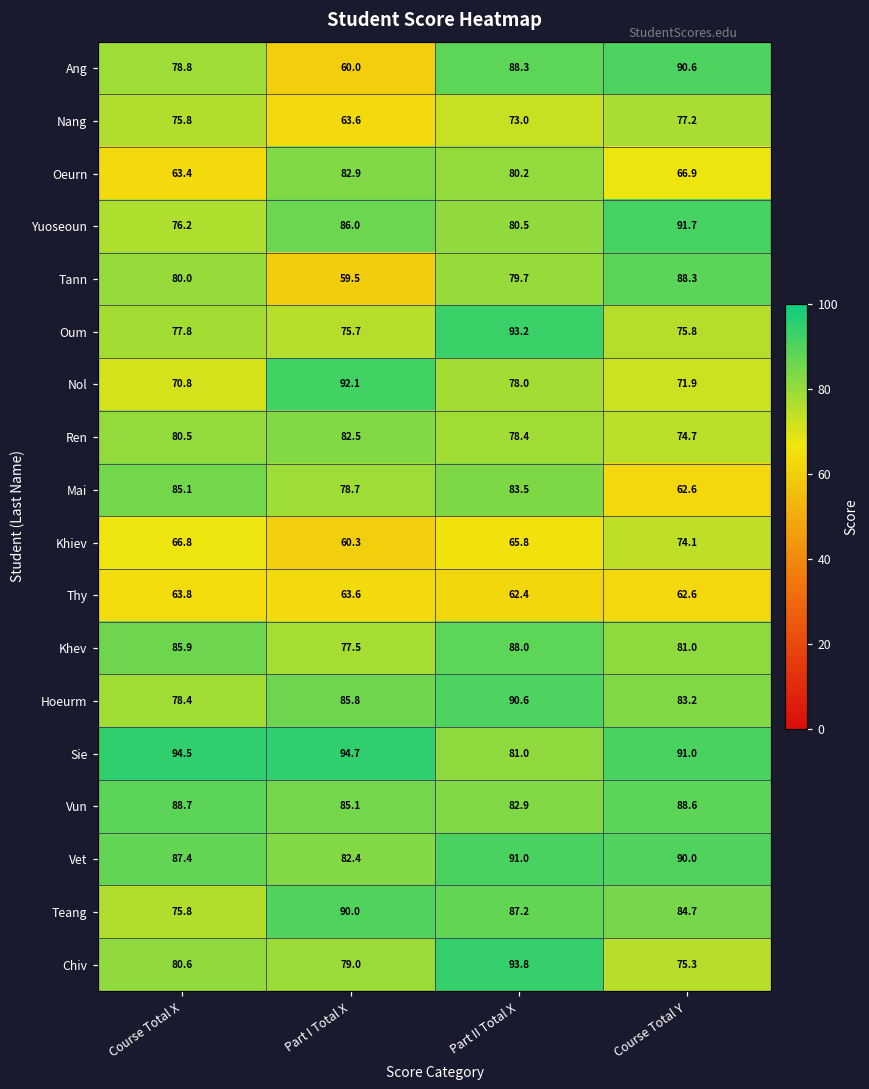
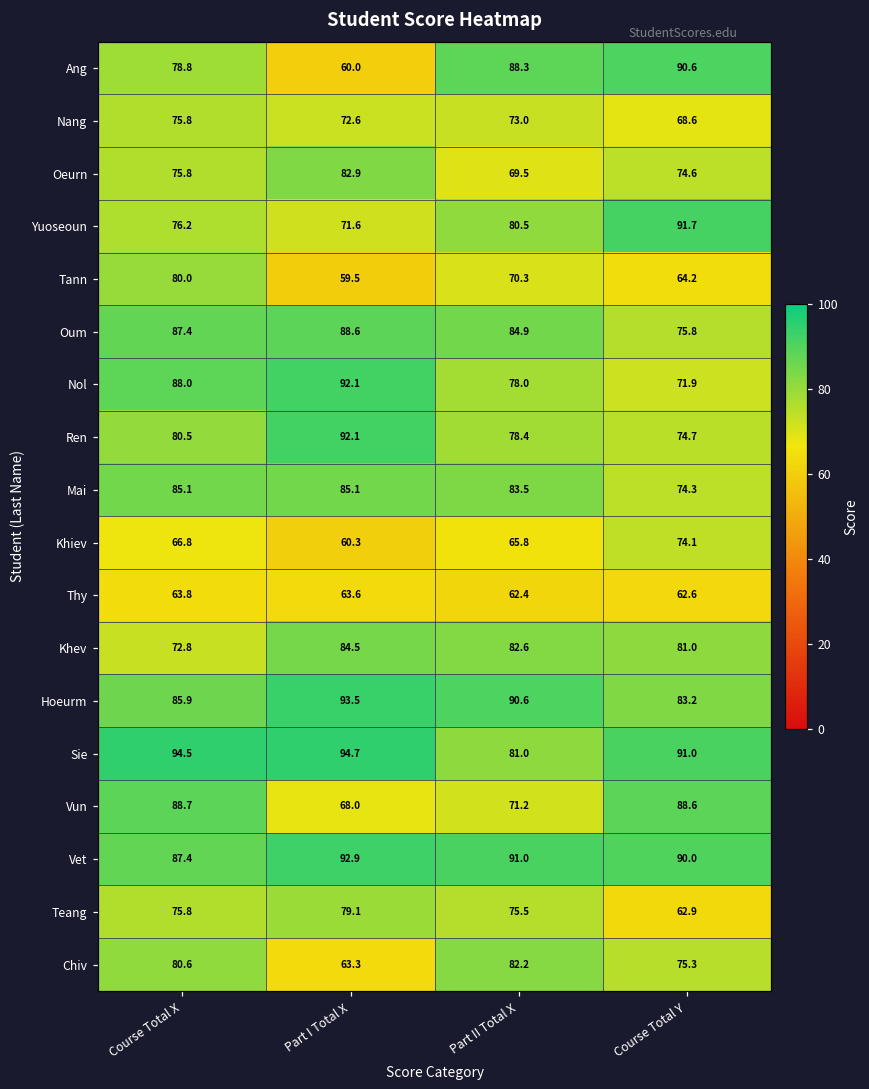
Nang, Part I Total X: 63.6 -> 72.6
Nang, Course Total Y: 77.2 -> 68.6
Oeurn, Course Total X: 63.4 -> 75.8
Oeurn, Part II Total X: 80.2 -> 69.5
Oeurn, Course Total Y: 66.9 -> 74.6
Yuoseoun, Part I Total X: 86.0 -> 71.6
Tann, Part II Total X: 79.7 -> 70.3
Tann, Course Total Y: 88.3 -> 64.2
Oum, Course Total X: 77.8 -> 87.4
Oum, Part I Total X: 75.7 -> 88.6
Oum, Part II Total X: 93.2 -> 84.9
Nol, Course Total X: 70.8 -> 88.0
Ren, Part I Total X: 82.5 -> 92.1
Mai, Part I Total X: 78.7 -> 85.1
Mai, Course Total Y: 62.6 -> 74.3
Khev, Course Total X: 85.9 -> 72.8
Khev, Part I Total X: 77.5 -> 84.5
Khev, Part II Total X: 88.0 -> 82.6
Hoeurm, Course Total X: 78.4 -> 85.9
Hoeurm, Part I Total X: 85.8 -> 93.5
Vun, Part I Total X: 85.1 -> 68.0
Vun, Part II Total X: 82.9 -> 71.2
Vet, Part I Total X: 82.4 -> 92.9
Teang, Part I Total X: 90.0 -> 79.1
Teang, Part II Total X: 87.2 -> 75.5
Teang, Course Total Y: 84.7 -> 62.9
Chiv, Part I Total X: 79.0 -> 63.3
Chiv, Part II Total X: 93.8 -> 82.2
